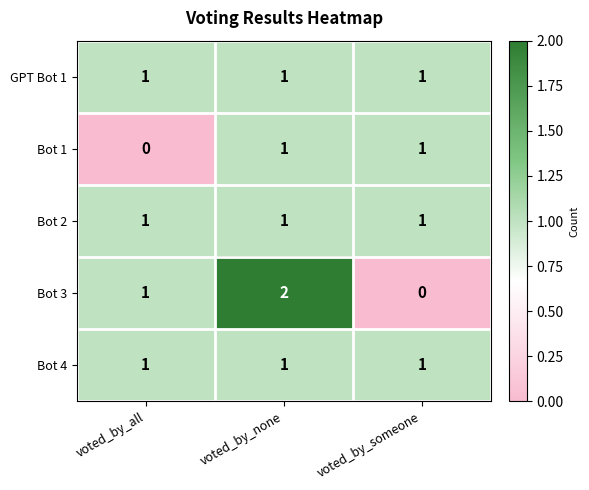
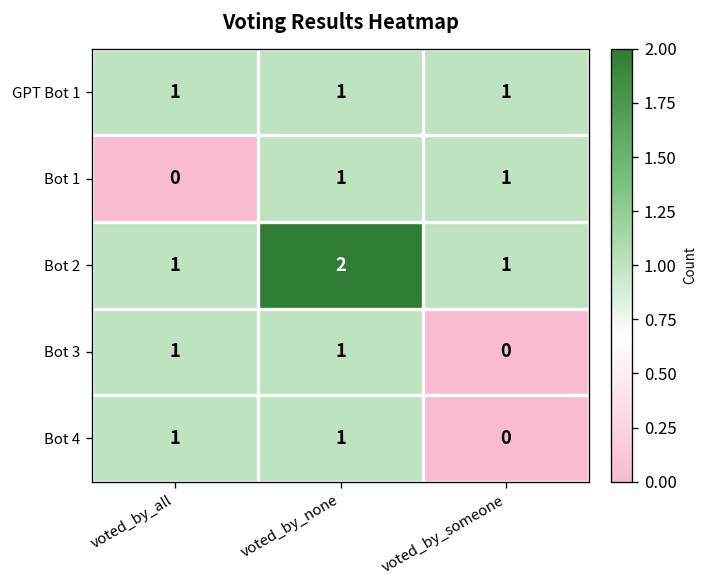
Bot 2, voted_by_none: 1 -> 2
Bot 3, voted_by_none: 2 -> 1
Bot 4, voted_by_someone: 1 -> 0
